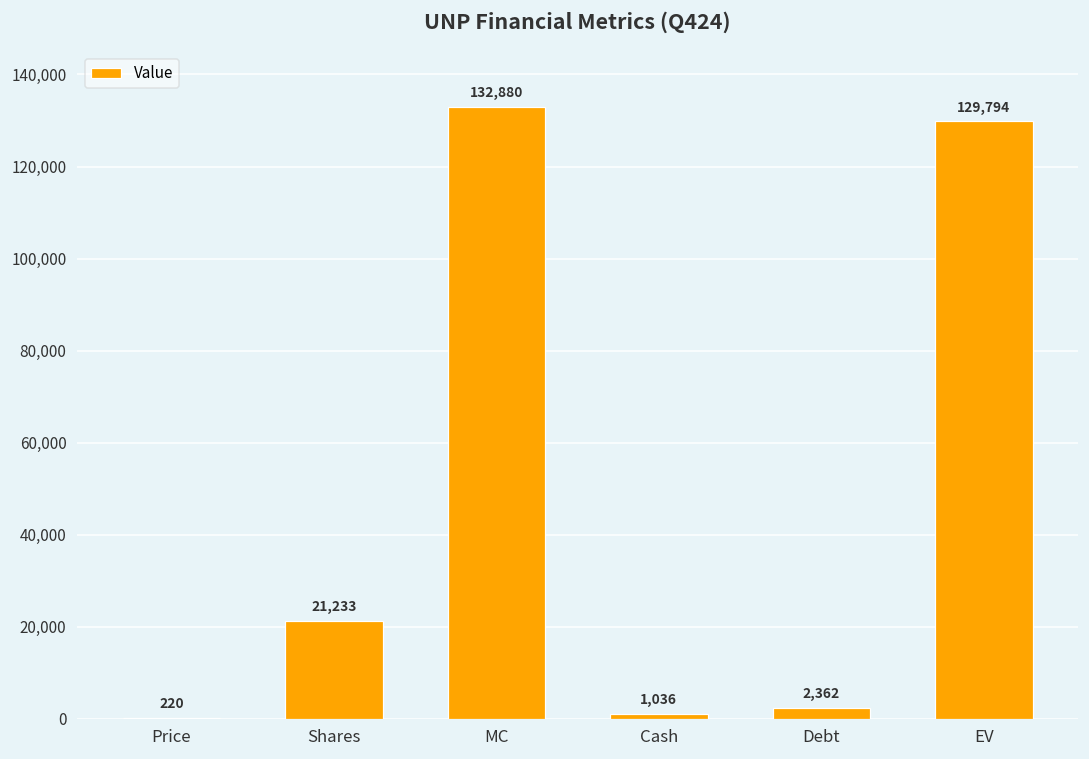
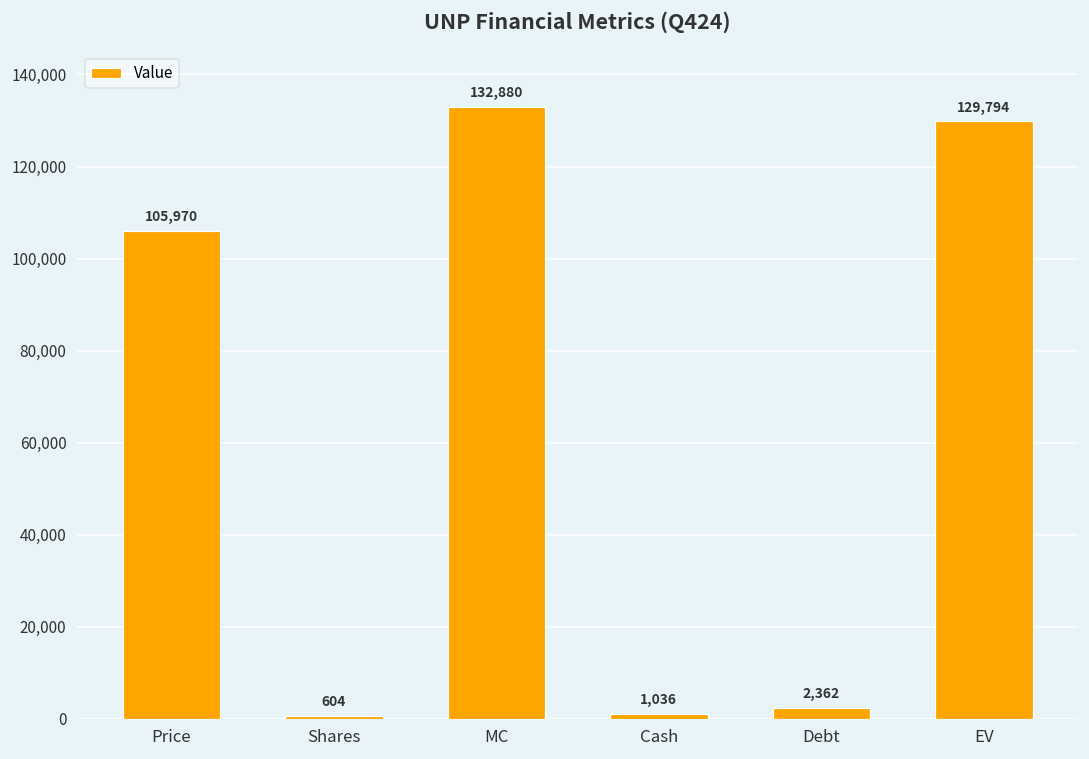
Price: 220 -> 105,970
Shares: 21,233 -> 604
